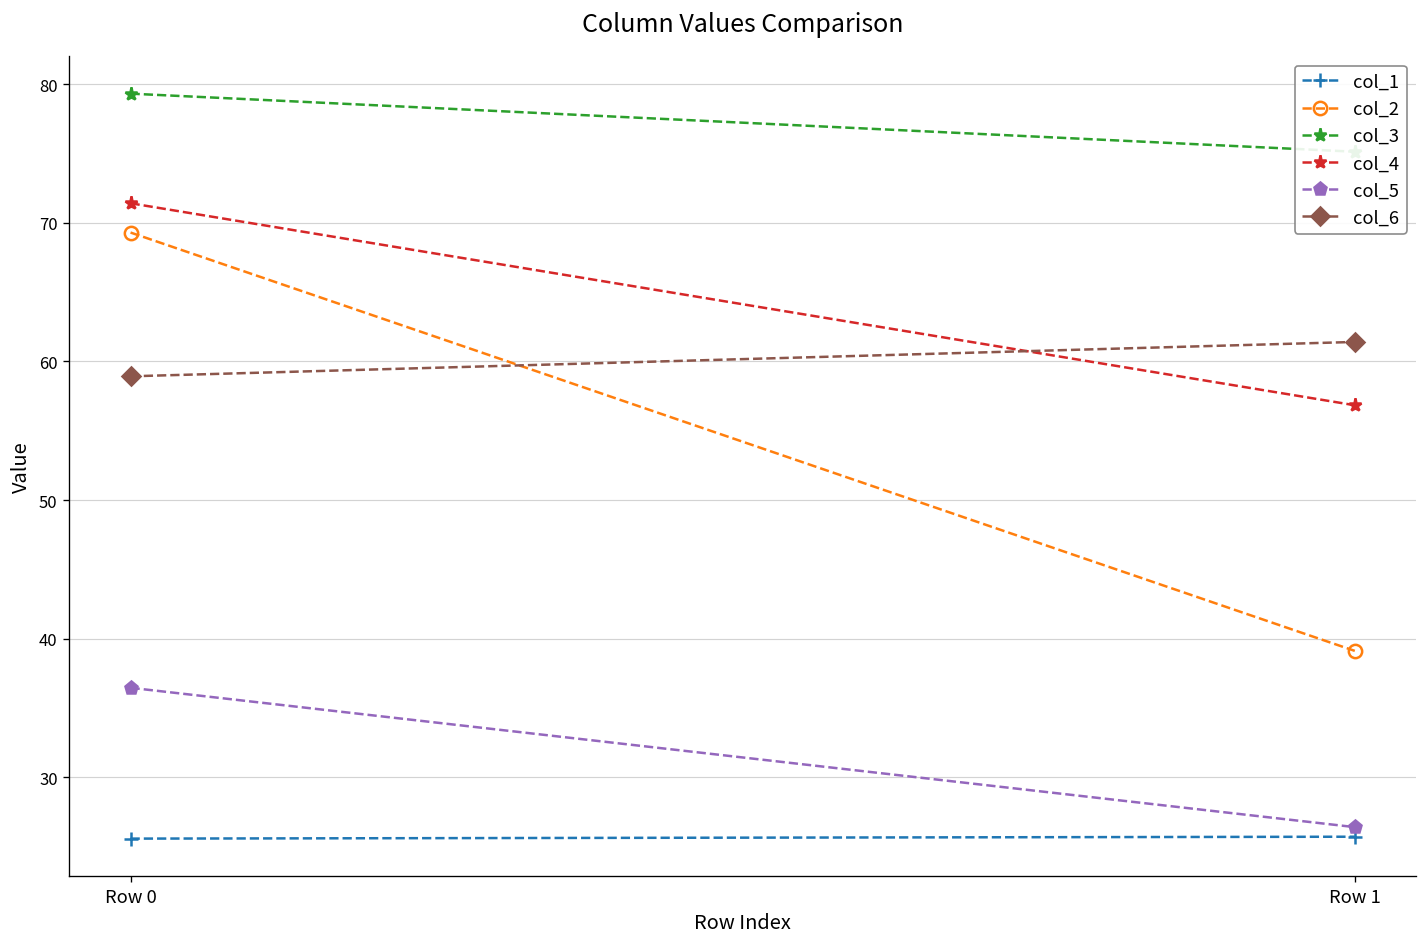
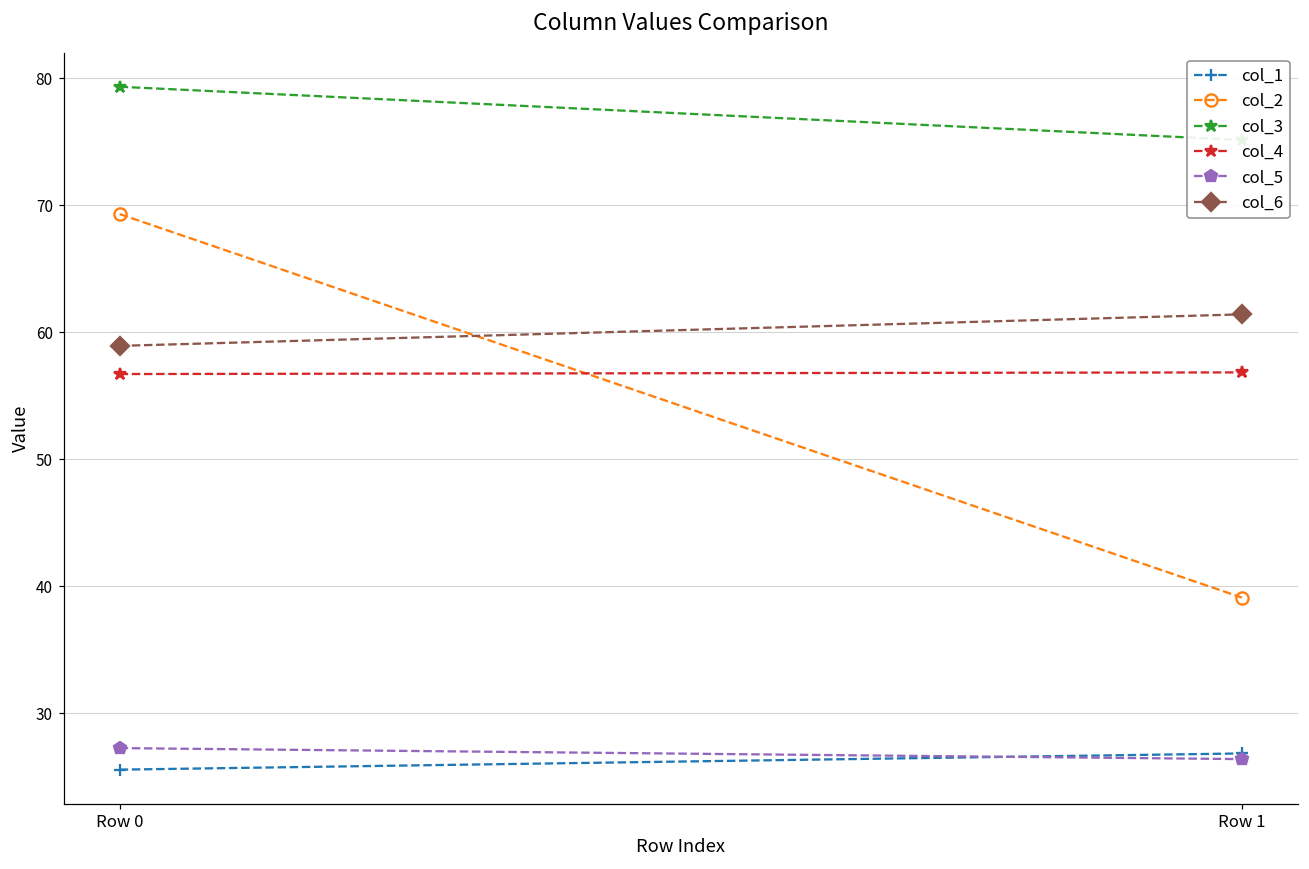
col_4, Row 0: 71.4 -> 56.7
col_5, Row 0: 36.4 -> 27.3
col_1, Row 1: 25.7 -> 26.8
